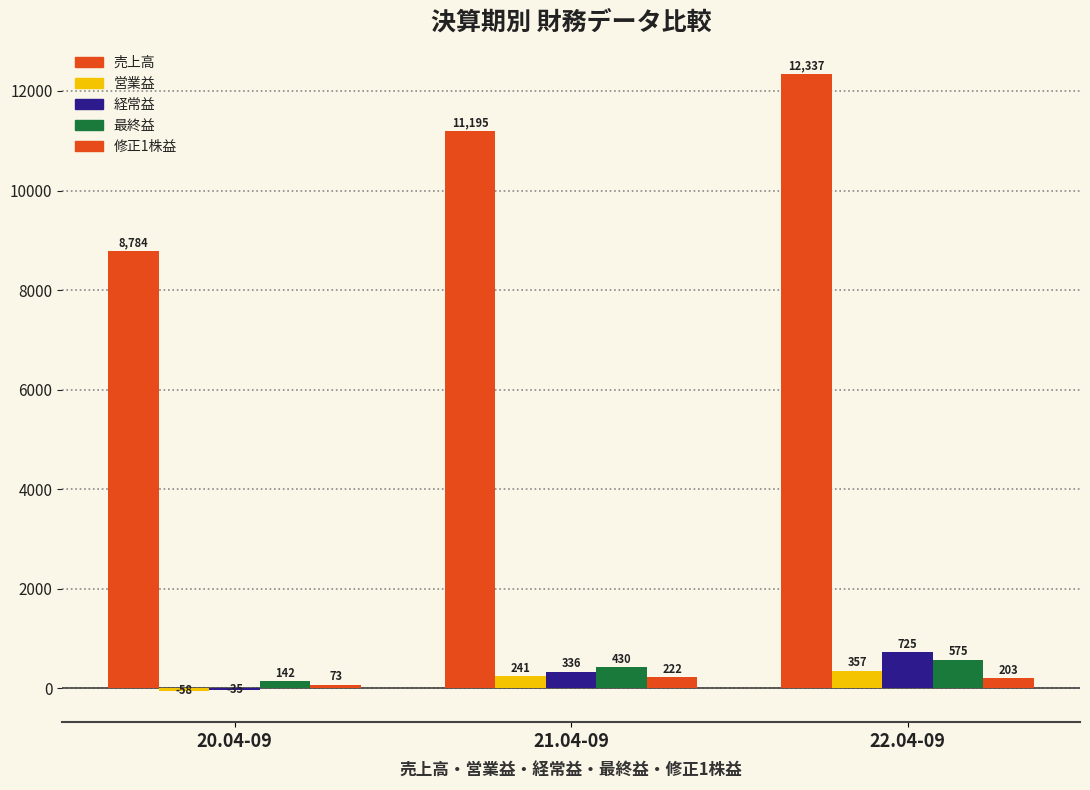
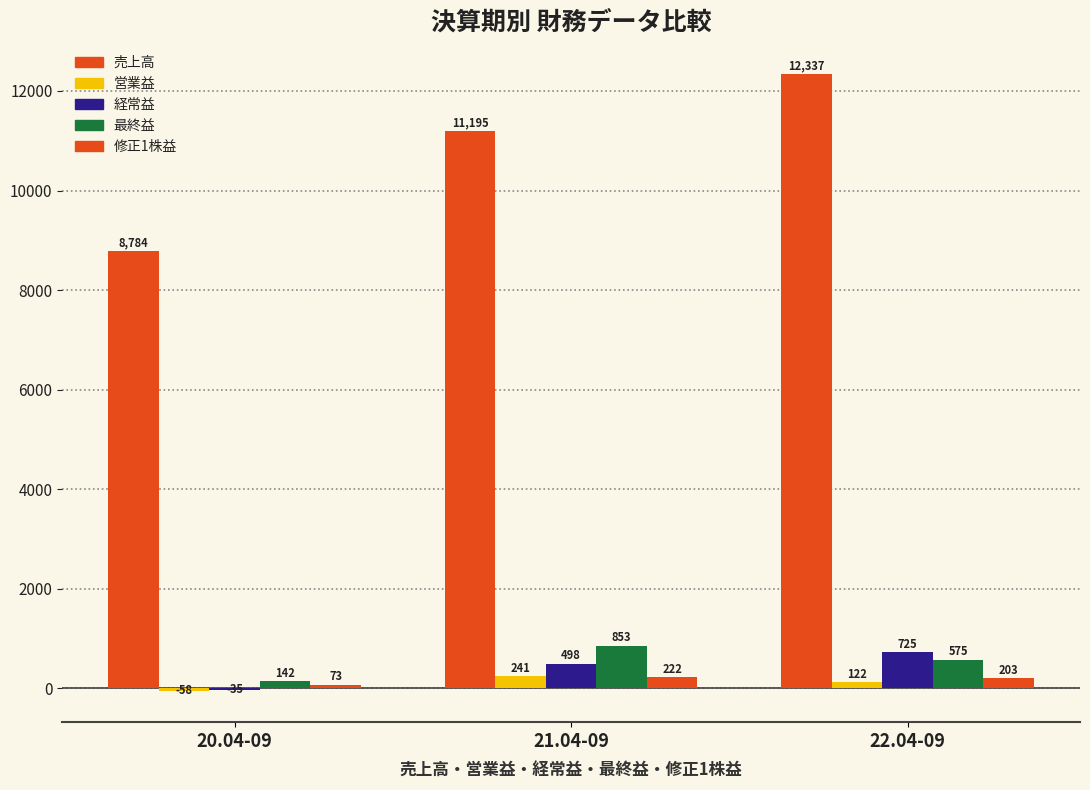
経常益, 21.04-09: 336 -> 498
最終益, 21.04-09: 430 -> 853
営業益, 22.04-09: 357 -> 122
